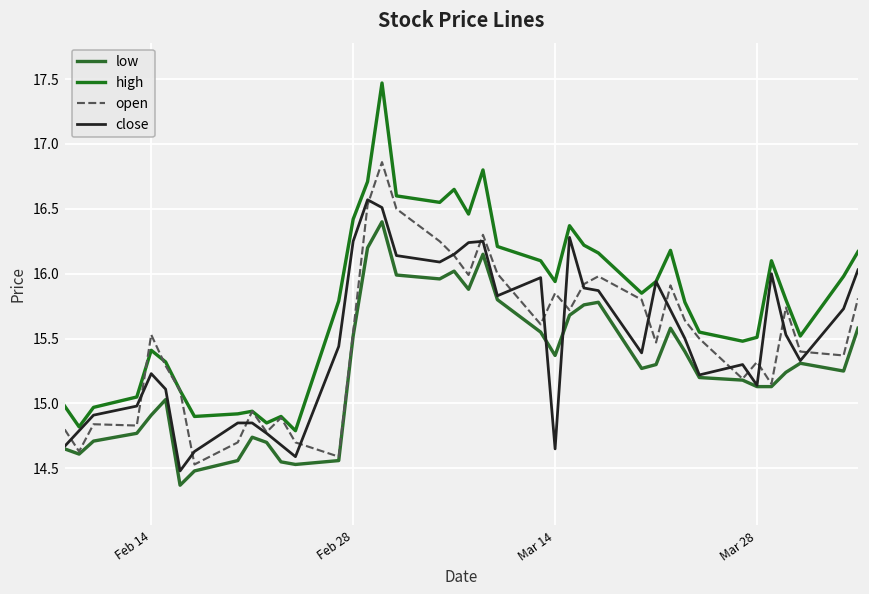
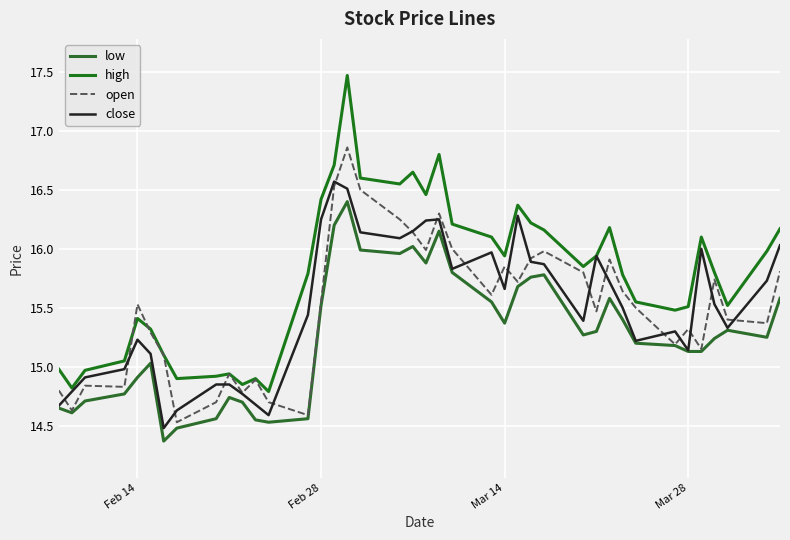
close, Mar 14: 14.65 -> 15.66
